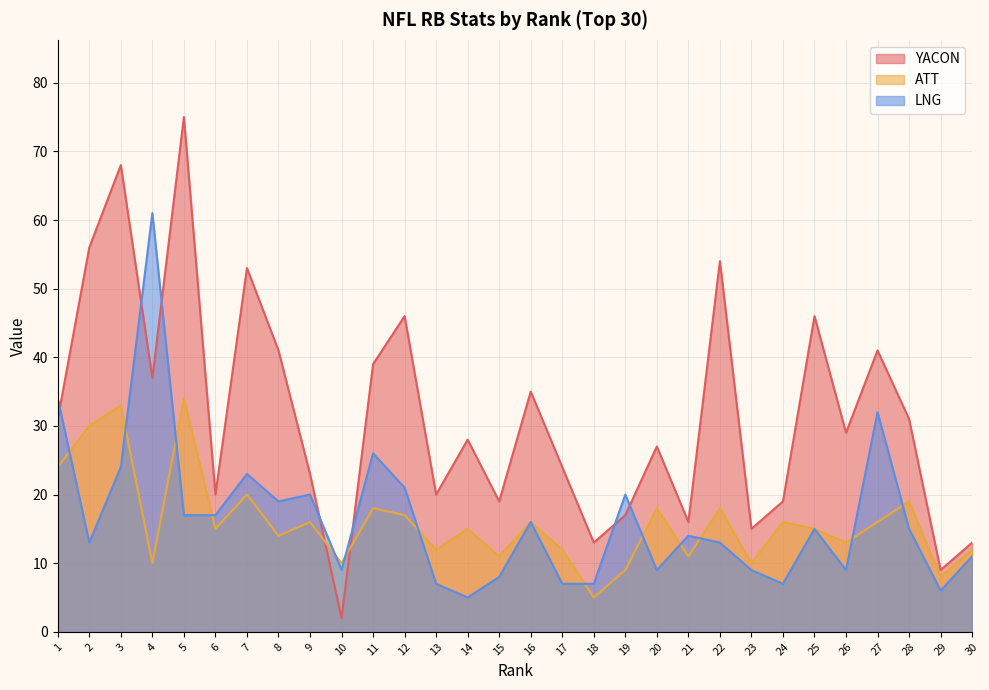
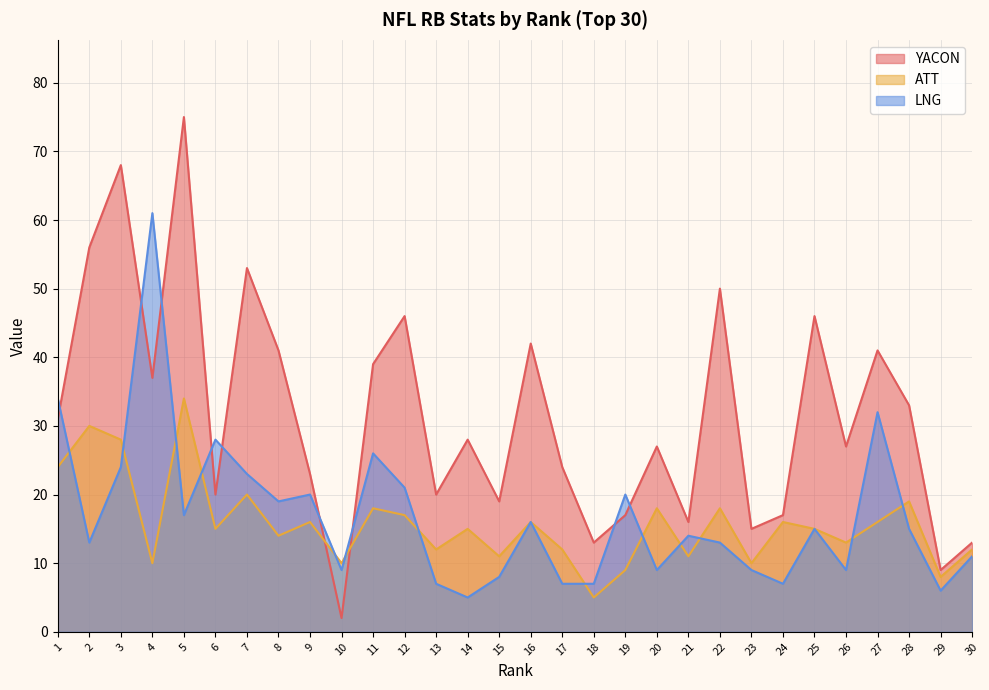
ATT, 3: 33 -> 28
LNG, 6: 17 -> 28
YACON, 16: 35 -> 42
YACON, 22: 54 -> 50
YACON, 24: 19 -> 17
YACON, 26: 29 -> 27
YACON, 28: 31 -> 33
